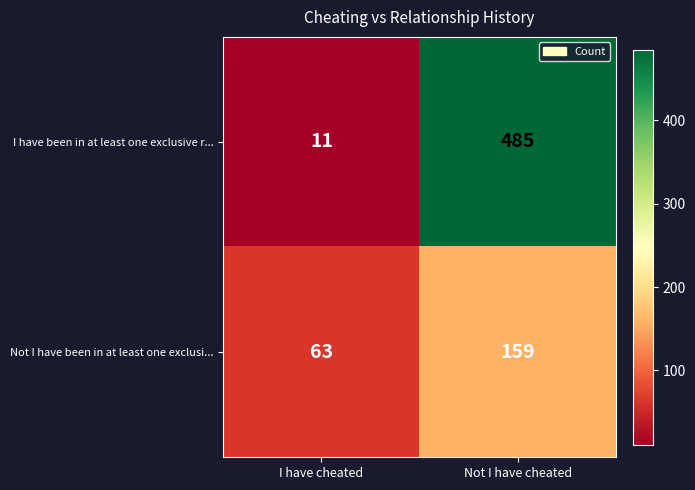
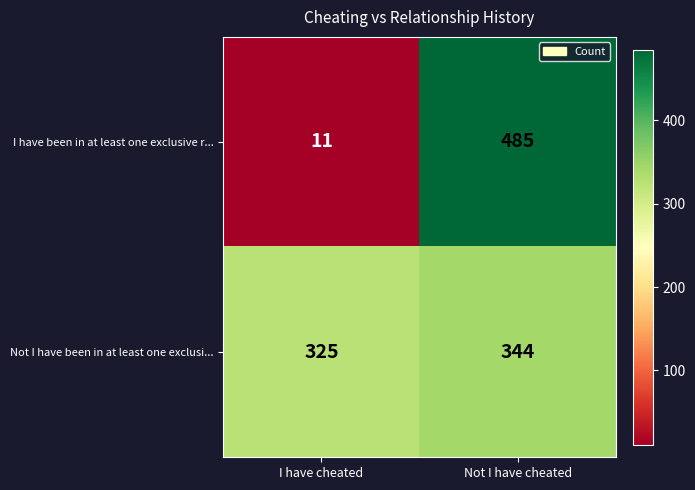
Not I have been in at least one exclusi..., I have cheated: 63 -> 325
Not I have been in at least one exclusi..., Not I have cheated: 159 -> 344
